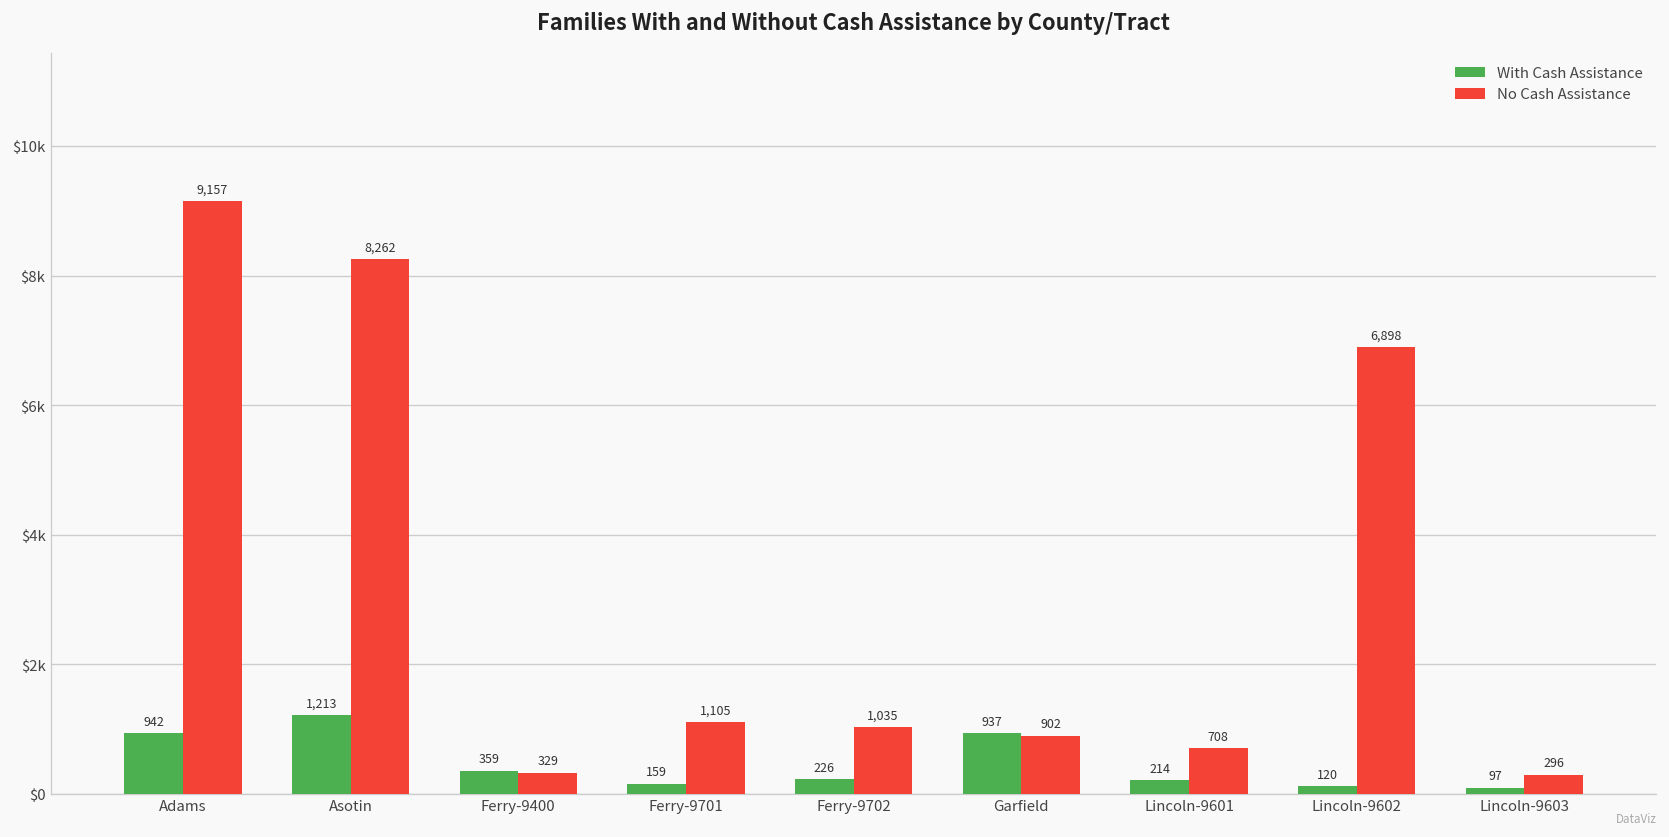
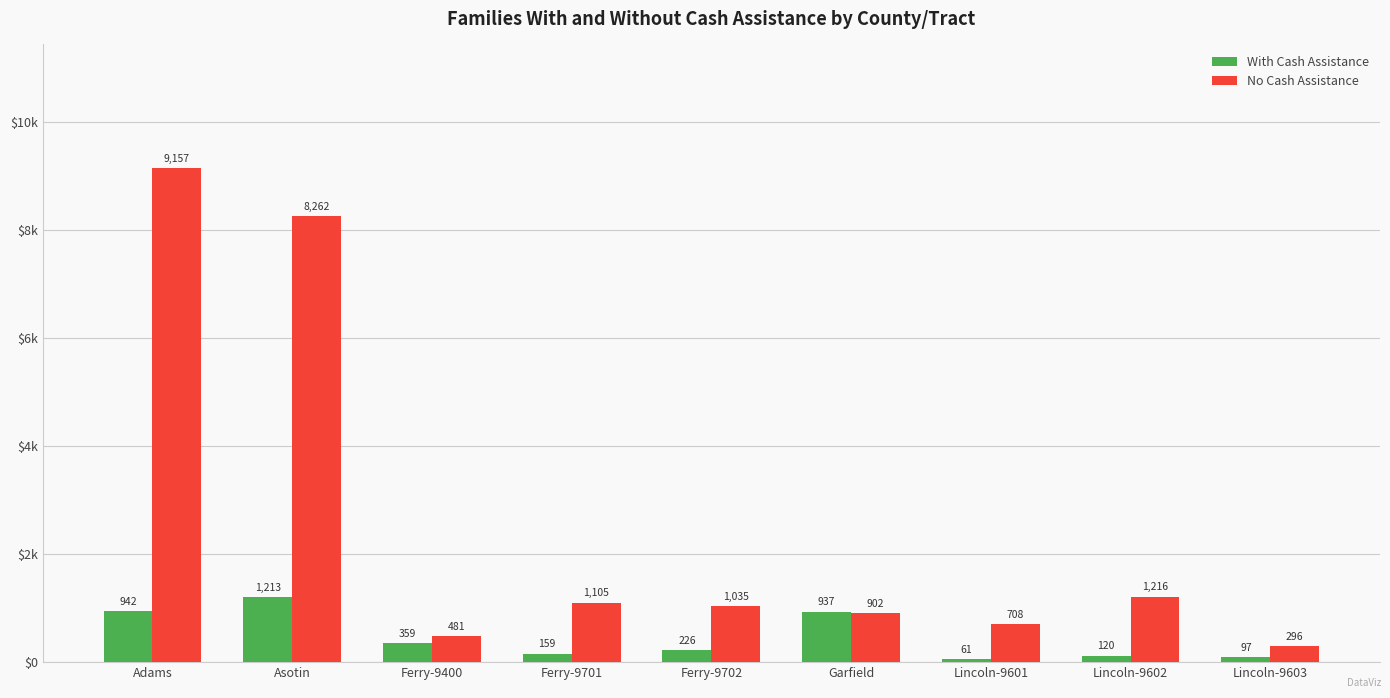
No Cash Assistance, Ferry-9400: 329 -> 481
With Cash Assistance, Lincoln-9601: 214 -> 61
No Cash Assistance, Lincoln-9602: 6,898 -> 1,216
